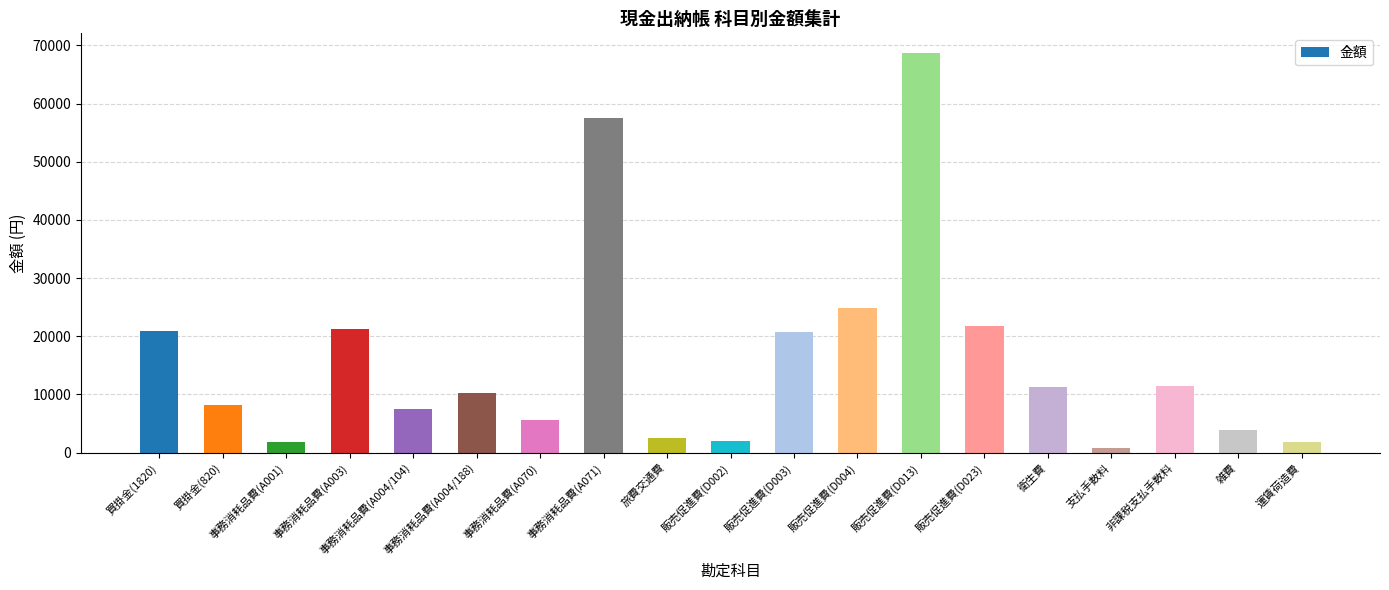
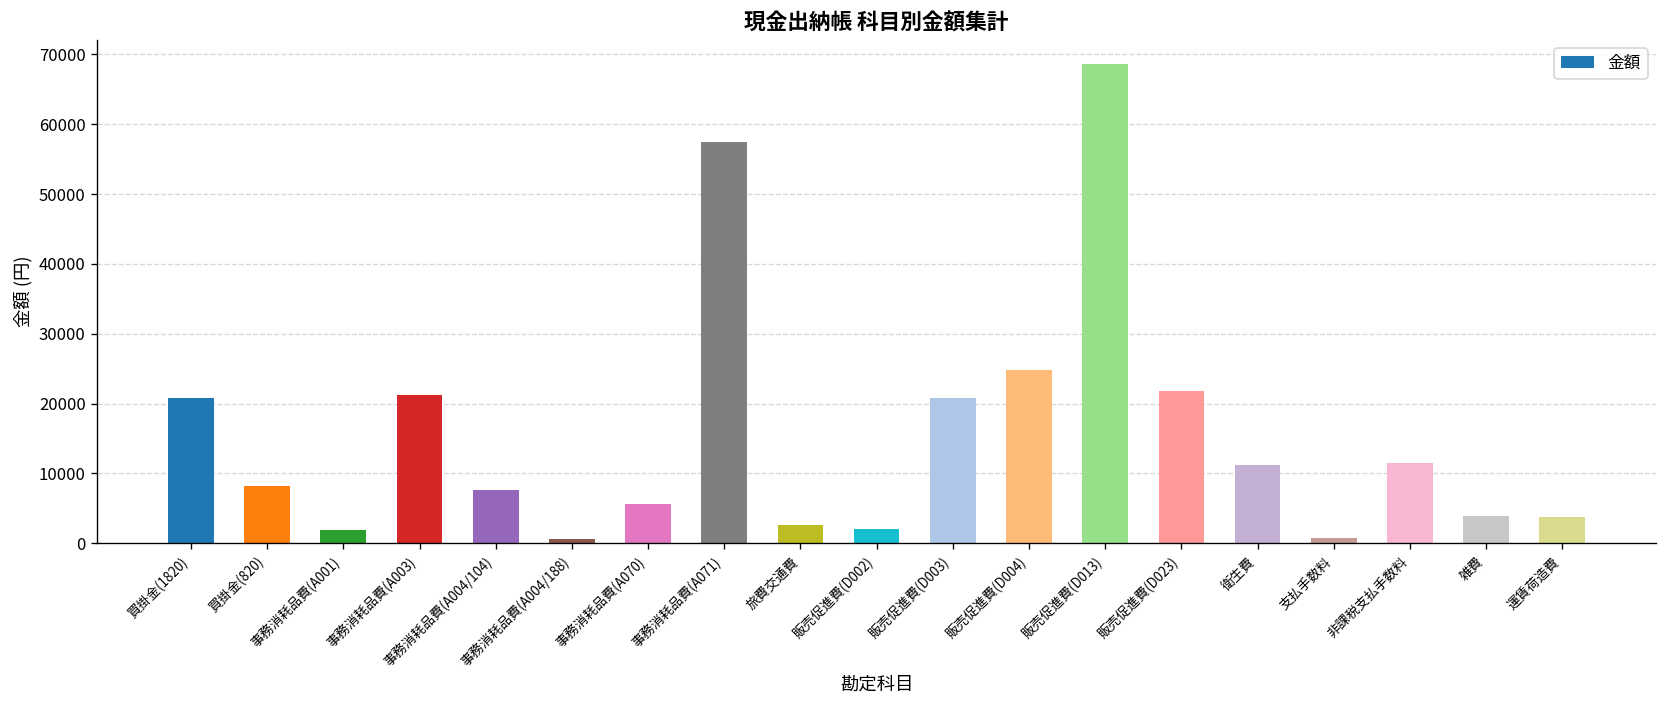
事務消耗品費(A004/188): 10000 -> 1000
運賃荷造費: 2000 -> 4000
